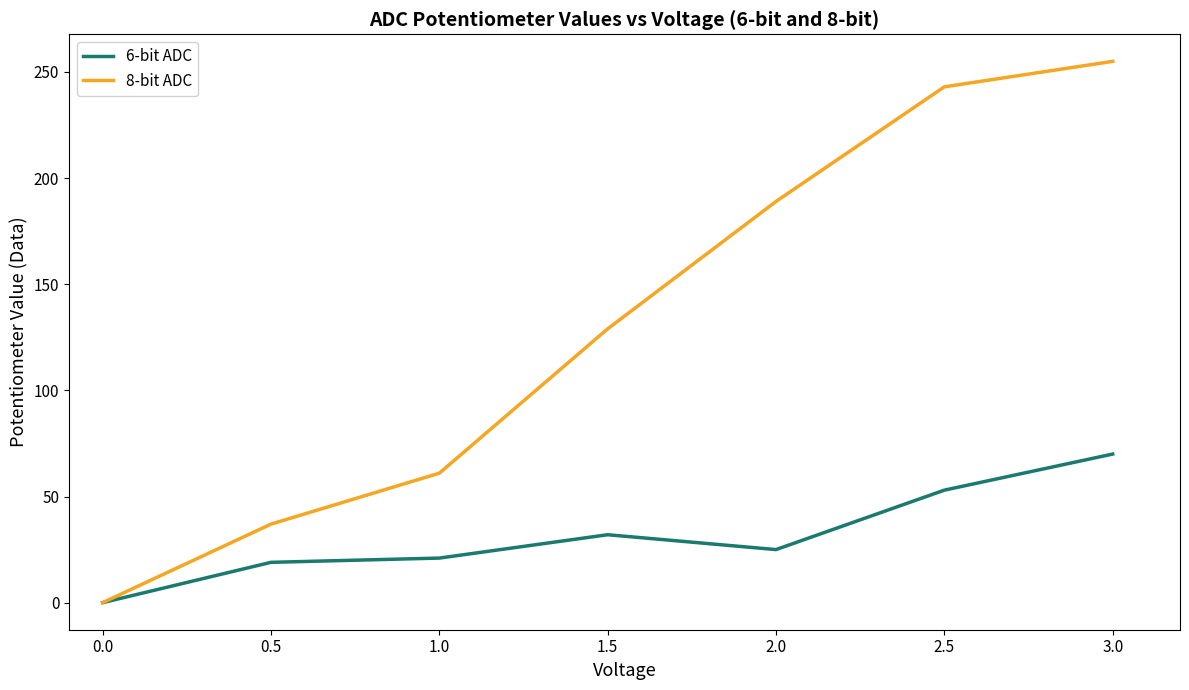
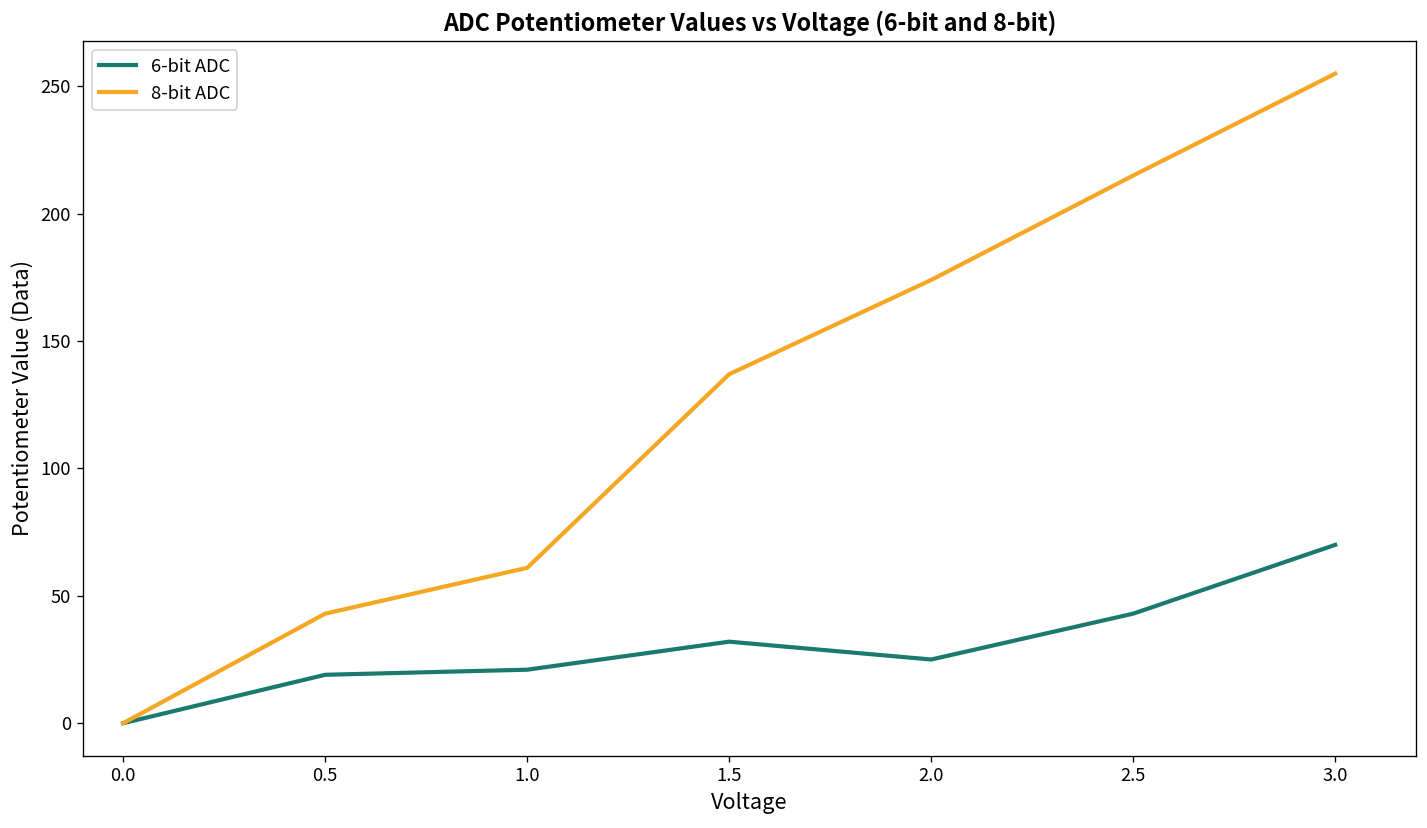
8-bit ADC, 0.5: 37 -> 43
8-bit ADC, 1.5: 129 -> 137
8-bit ADC, 2.0: 189 -> 174
6-bit ADC, 2.5: 53 -> 43
8-bit ADC, 2.5: 243 -> 215
